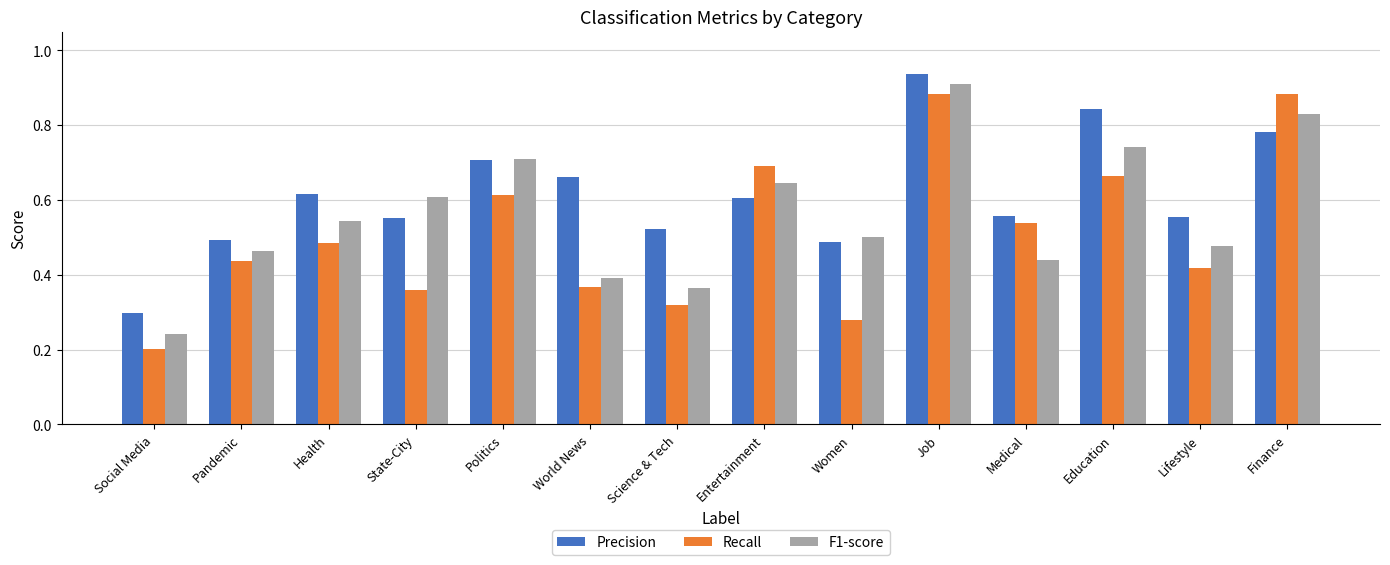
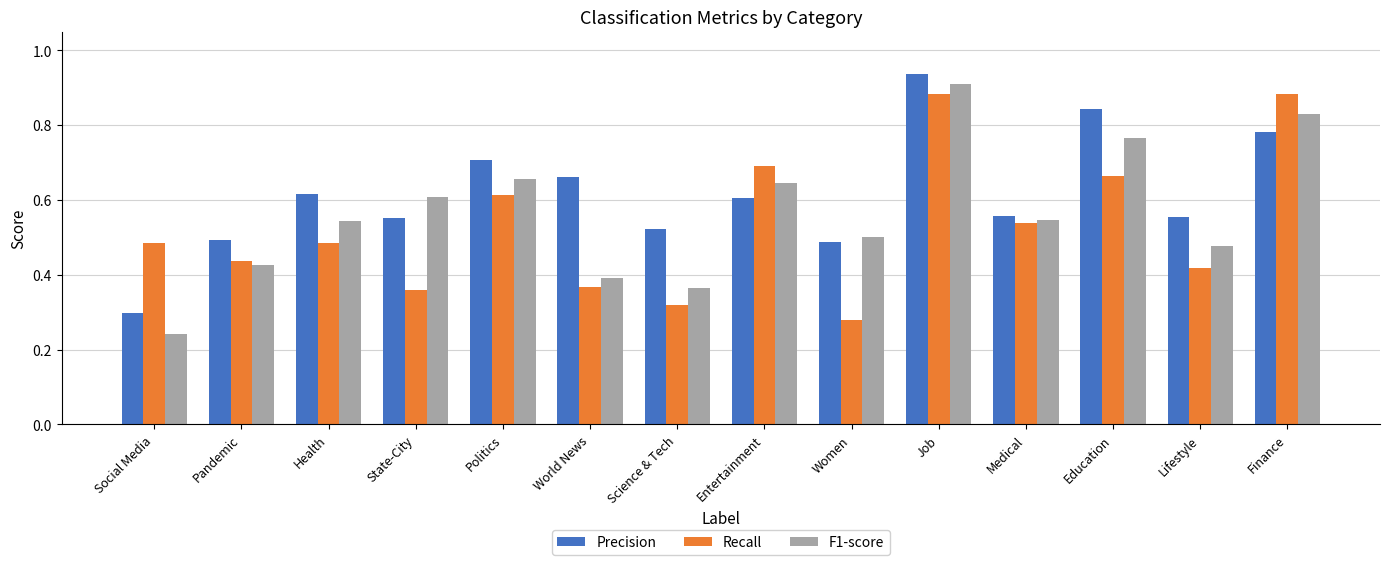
Recall, Social Media: 0.20 -> 0.48
F1-score, Pandemic: 0.46 -> 0.43
F1-score, Politics: 0.71 -> 0.66
F1-score, Medical: 0.44 -> 0.55
F1-score, Education: 0.74 -> 0.77
